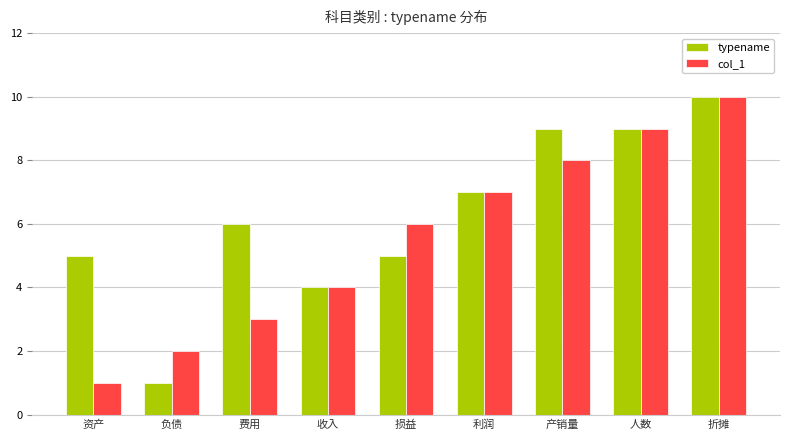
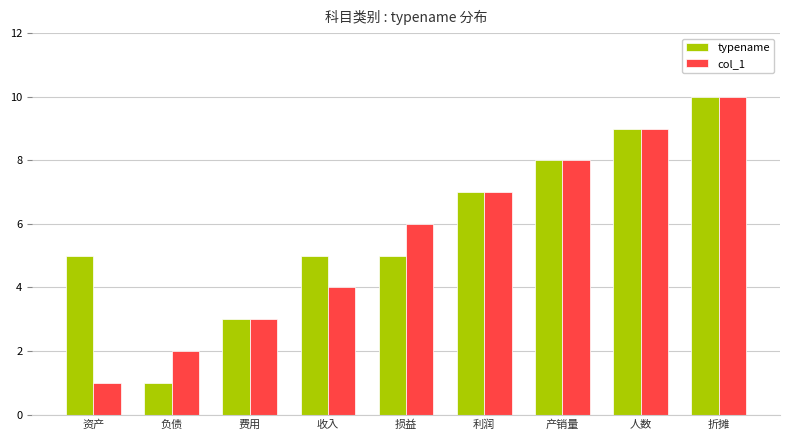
typename, 费用: 6 -> 3
typename, 收入: 4 -> 5
typename, 产销量: 9 -> 8
